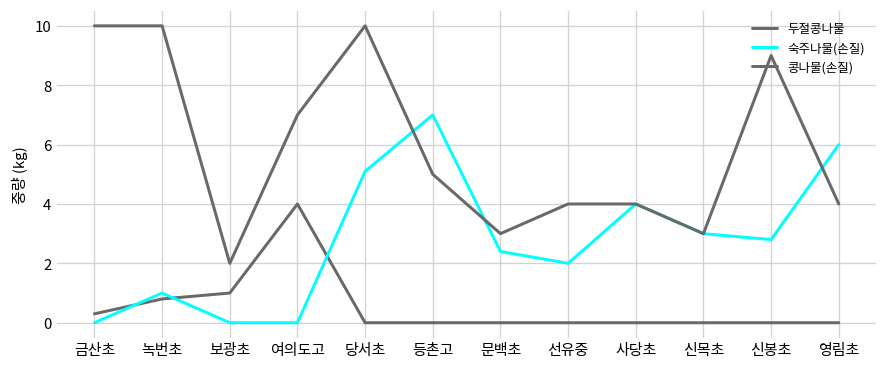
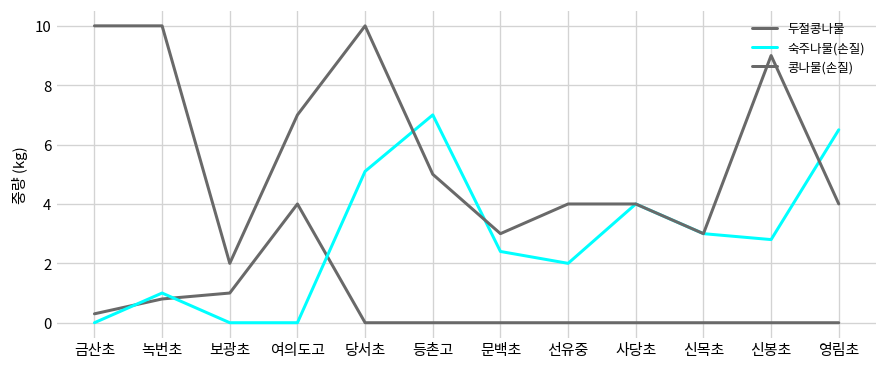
숙주나물(손질), 영림초: 6.0 -> 6.5
